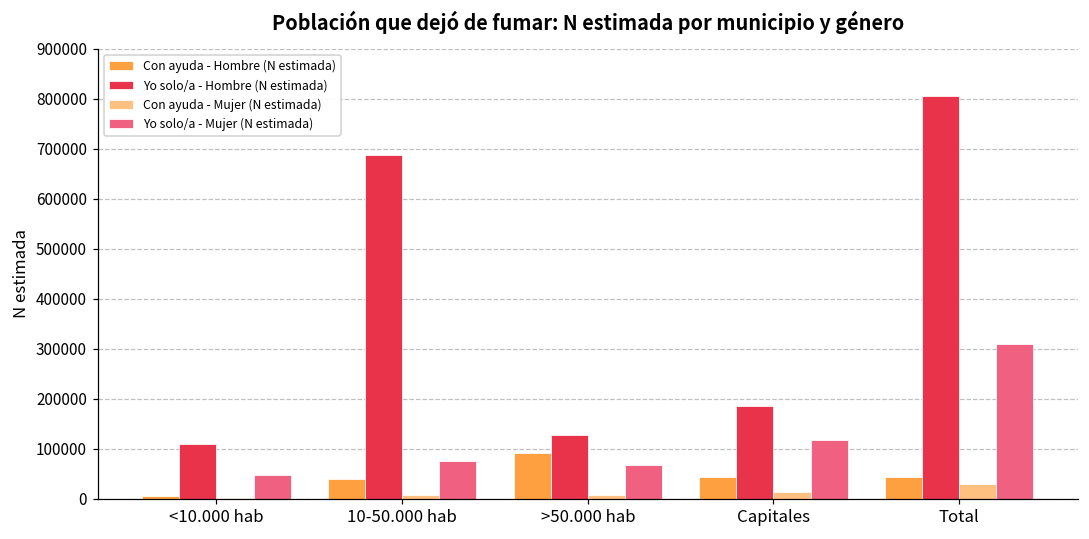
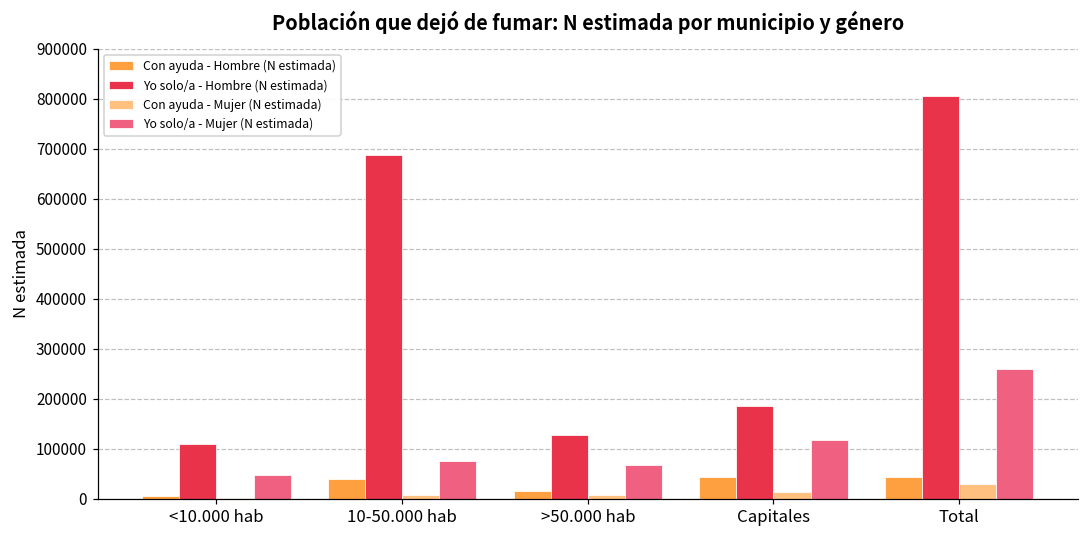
Con ayuda - Hombre (N estimada), >50.000 hab: 90000 -> 10000
Yo solo/a - Mujer (N estimada), Total: 310000 -> 260000
